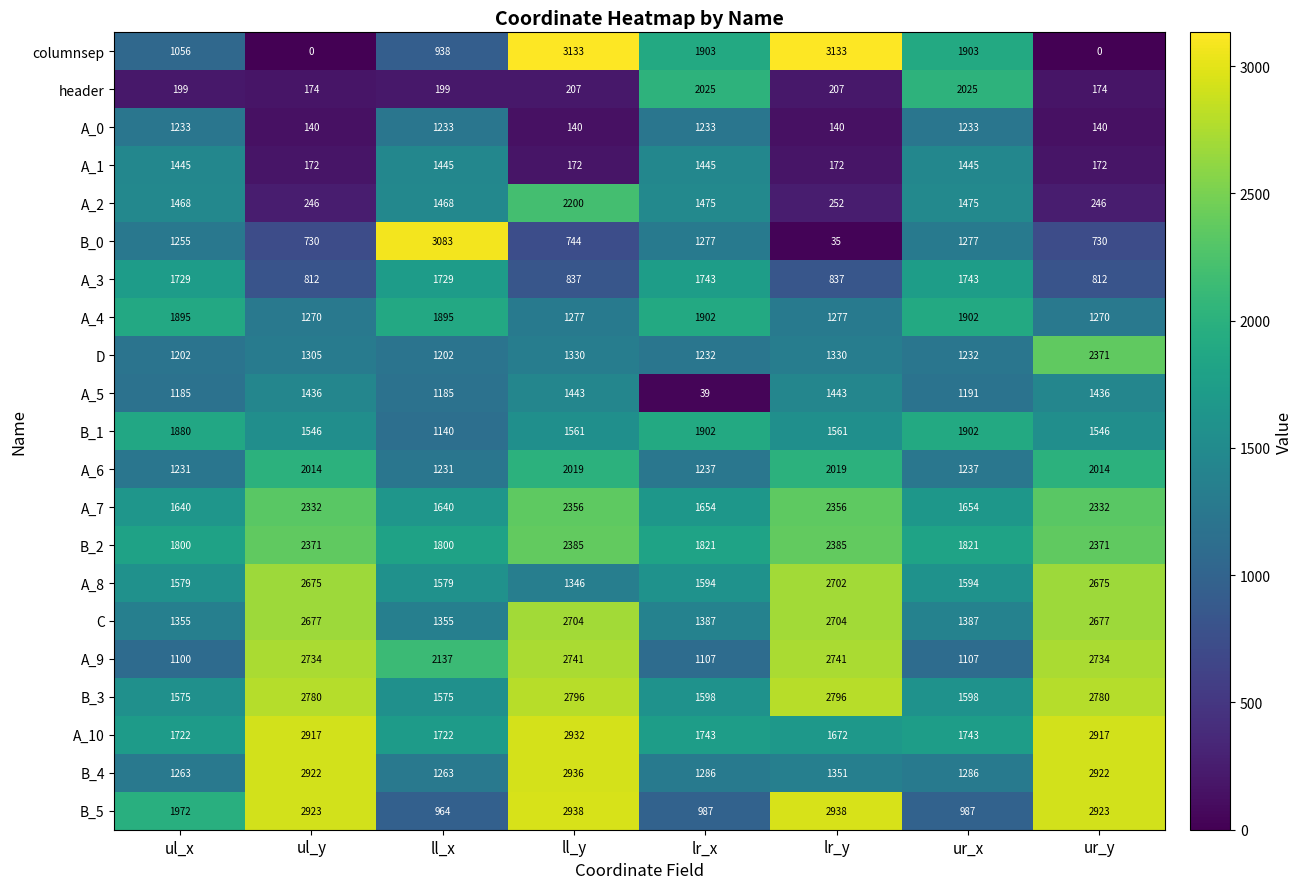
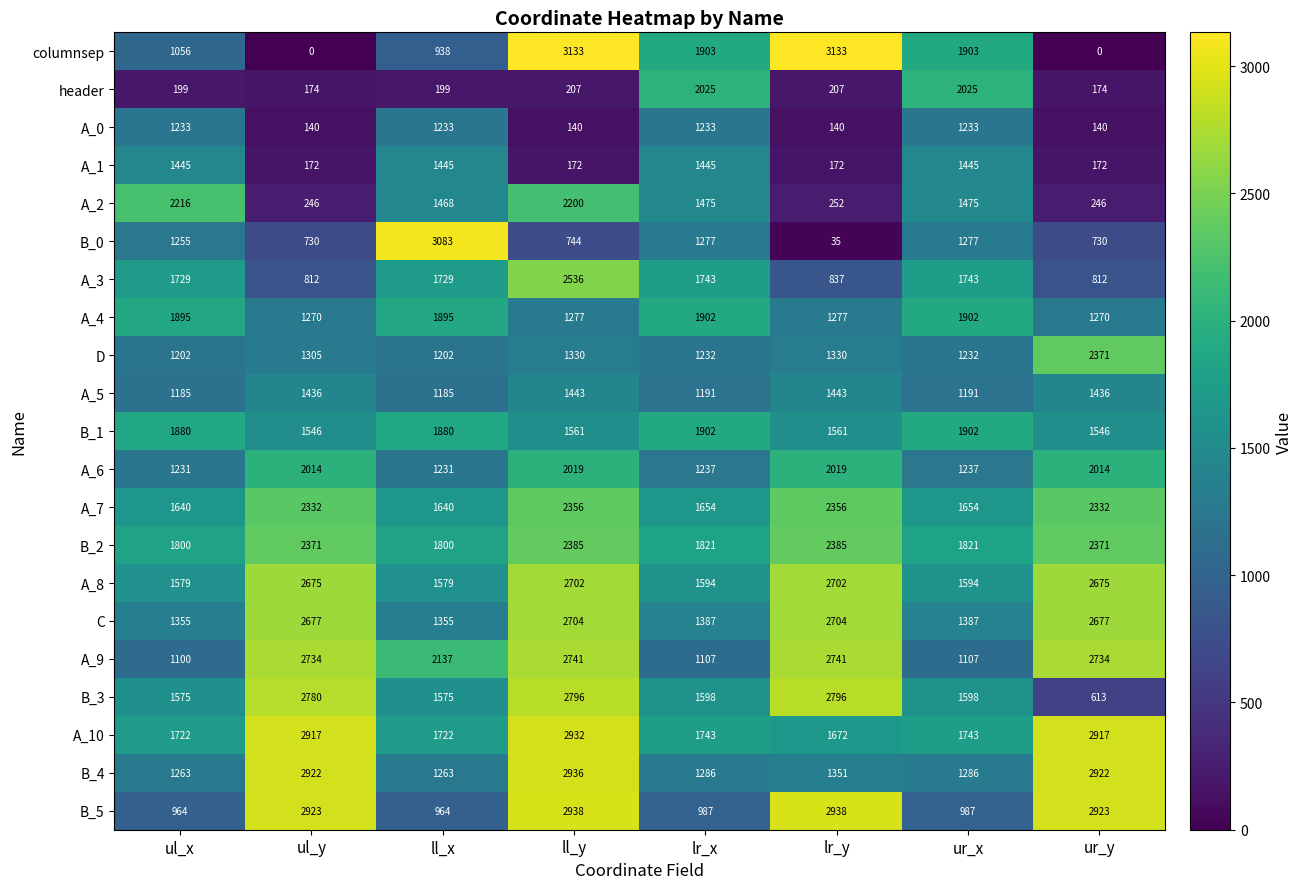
A_2, ul_x: 1468 -> 2216
A_3, ll_y: 837 -> 2536
A_5, lr_x: 39 -> 1191
B_1, ll_x: 1140 -> 1880
A_8, ll_y: 1346 -> 2702
B_3, ur_y: 2780 -> 613
B_5, ul_x: 1972 -> 964
